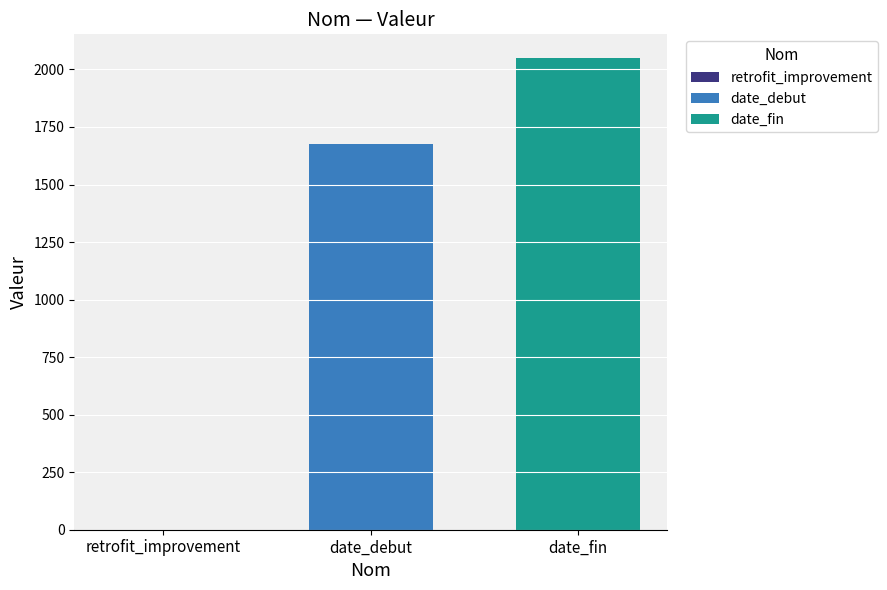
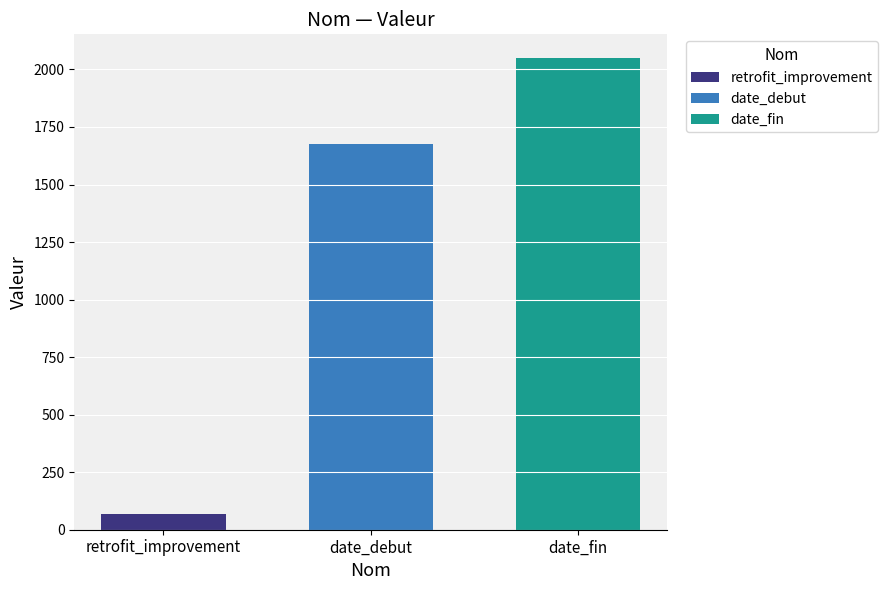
retrofit_improvement: 0 -> 70
